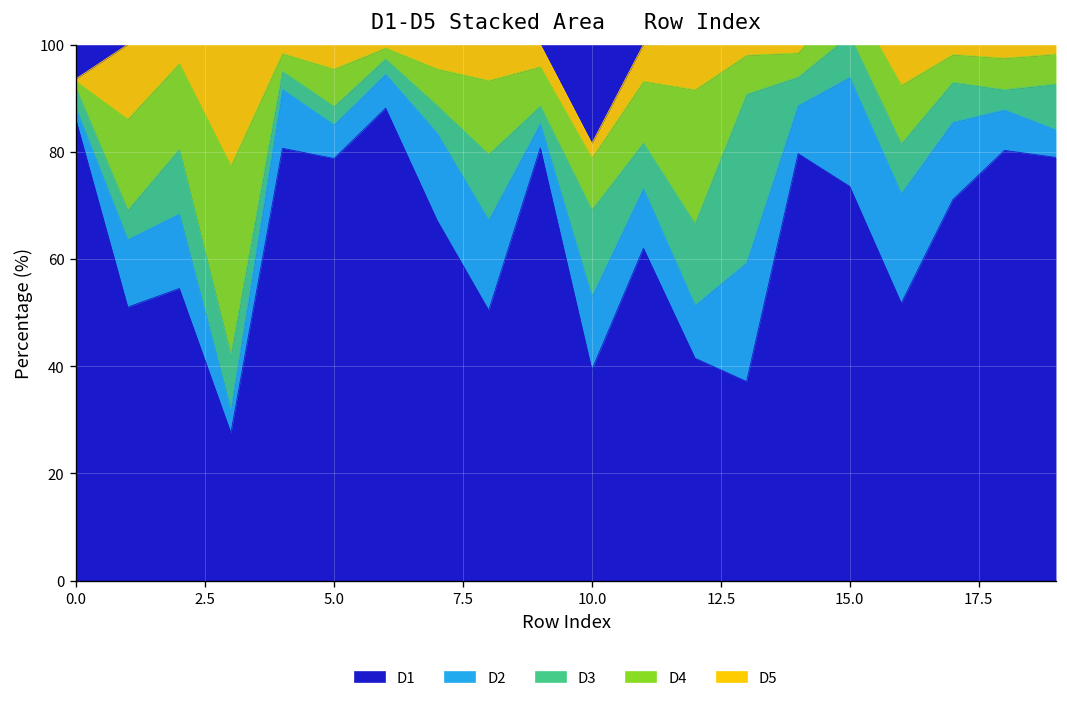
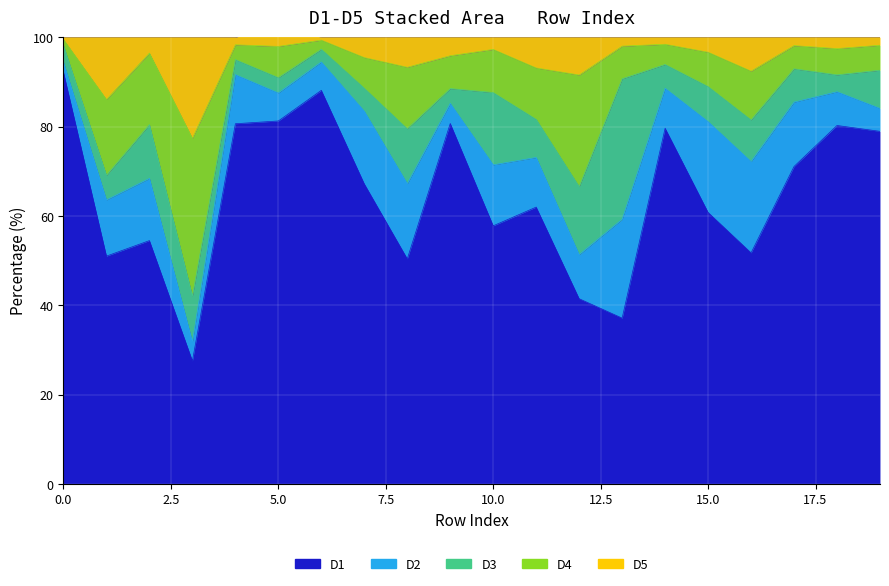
D1, 0.0: 86 -> 92
D1, 5.0: 79 -> 81
D1, 10.0: 39 -> 58
D1, 15.0: 74 -> 61
